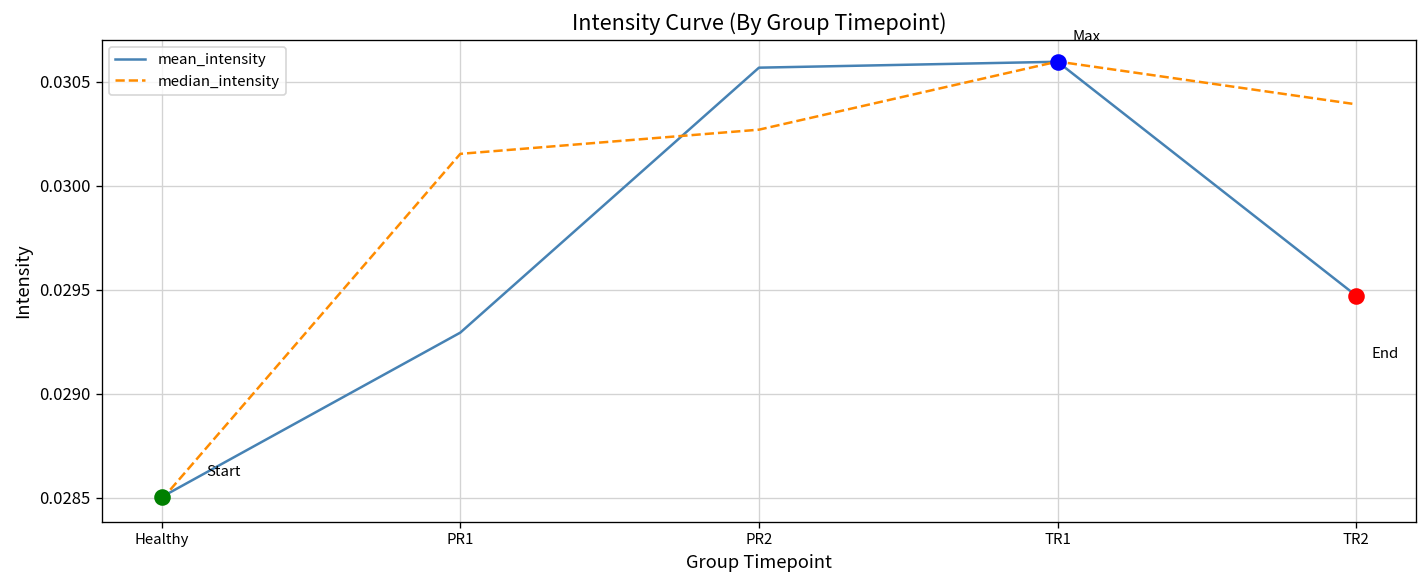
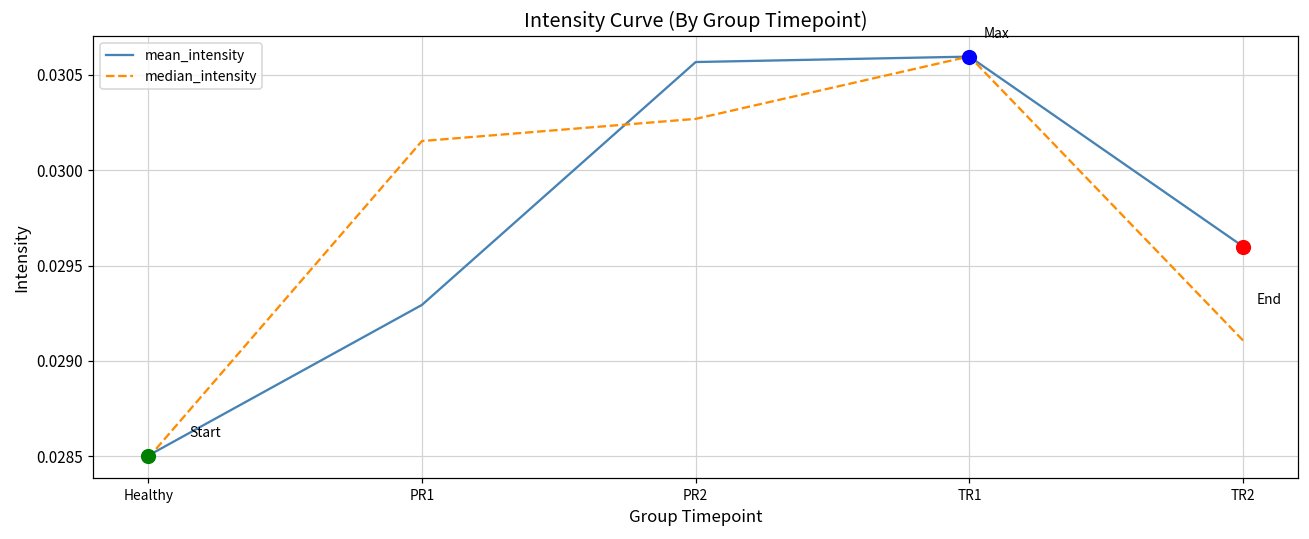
mean_intensity, TR2: 0.02947 -> 0.02960
median_intensity, TR2: 0.03039 -> 0.02911
